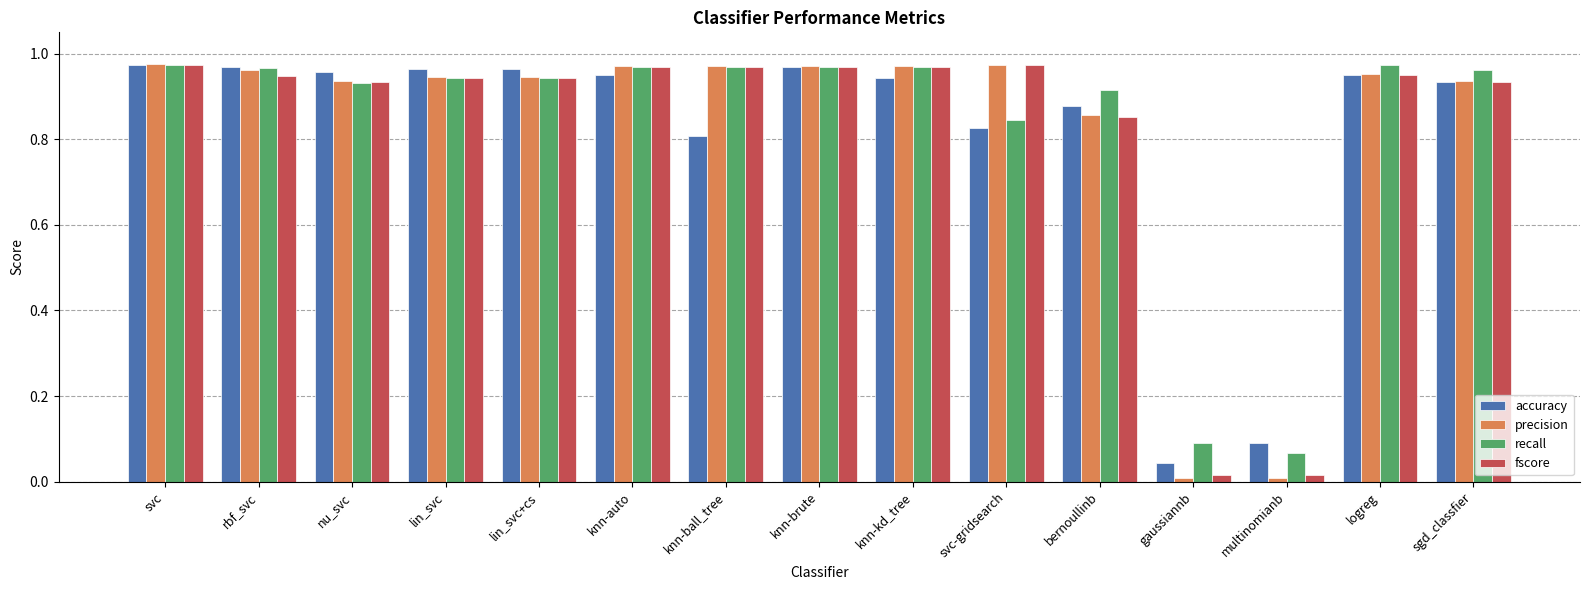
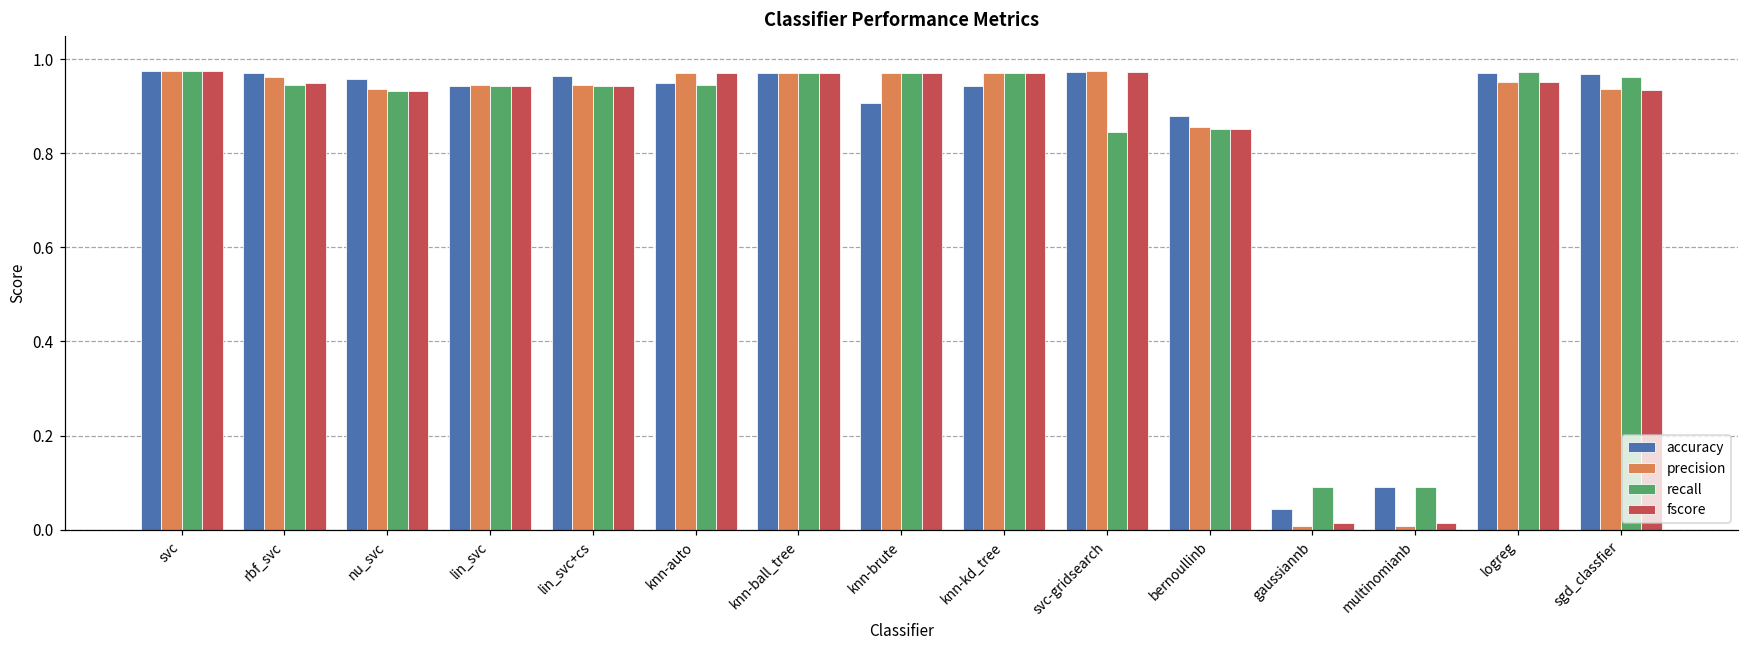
recall, rbf_svc: 0.97 -> 0.94
accuracy, lin_svc: 0.96 -> 0.94
recall, knn-auto: 0.97 -> 0.95
accuracy, knn-ball_tree: 0.81 -> 0.97
accuracy, knn-brute: 0.97 -> 0.91
accuracy, svc-gridsearch: 0.83 -> 0.97
recall, bernoullinb: 0.91 -> 0.85
recall, multinomianb: 0.07 -> 0.09
accuracy, logreg: 0.95 -> 0.97
accuracy, sgd_classfier: 0.93 -> 0.97
